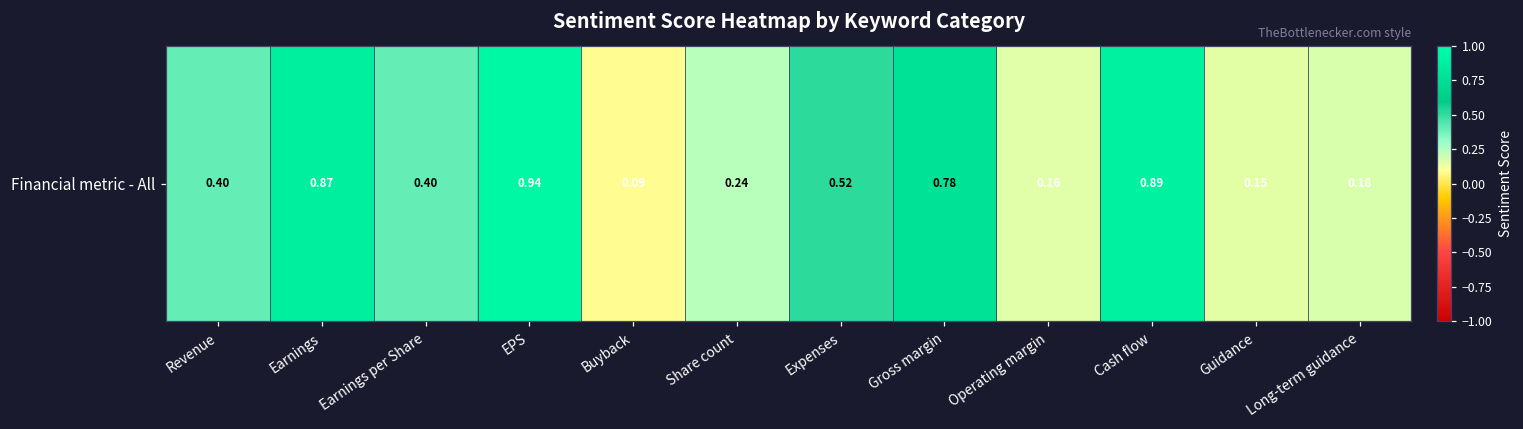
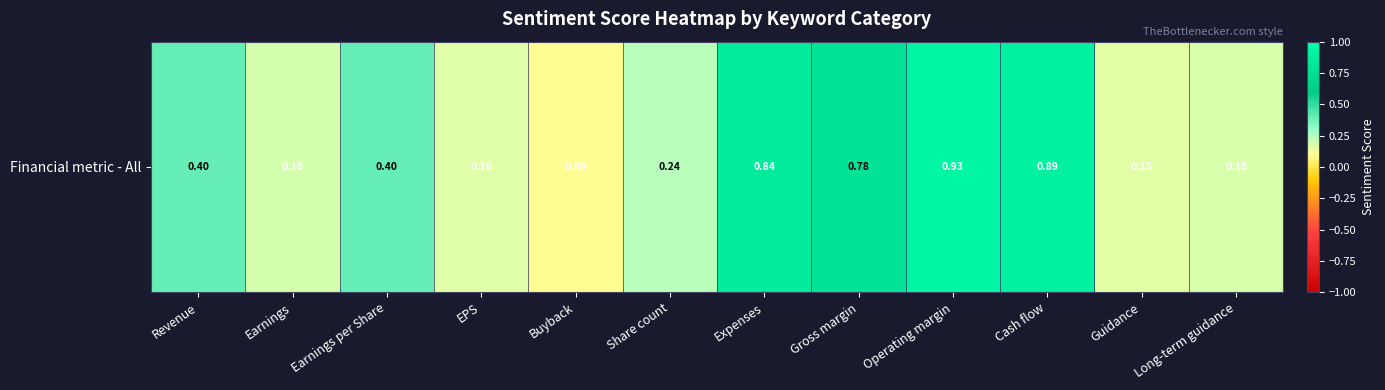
Financial metric - All, Earnings: 0.87 -> 0.18
Financial metric - All, EPS: 0.94 -> 0.16
Financial metric - All, Expenses: 0.52 -> 0.84
Financial metric - All, Operating margin: 0.16 -> 0.93
